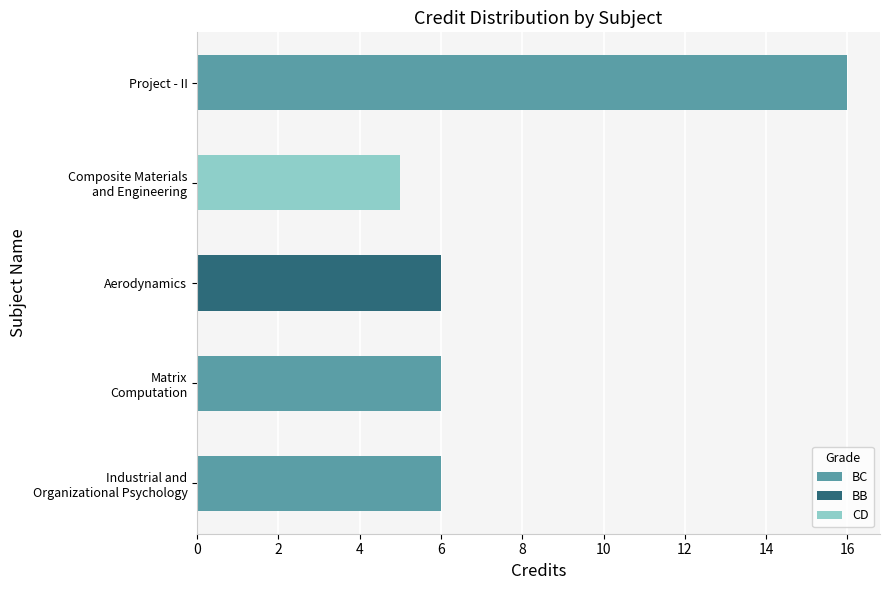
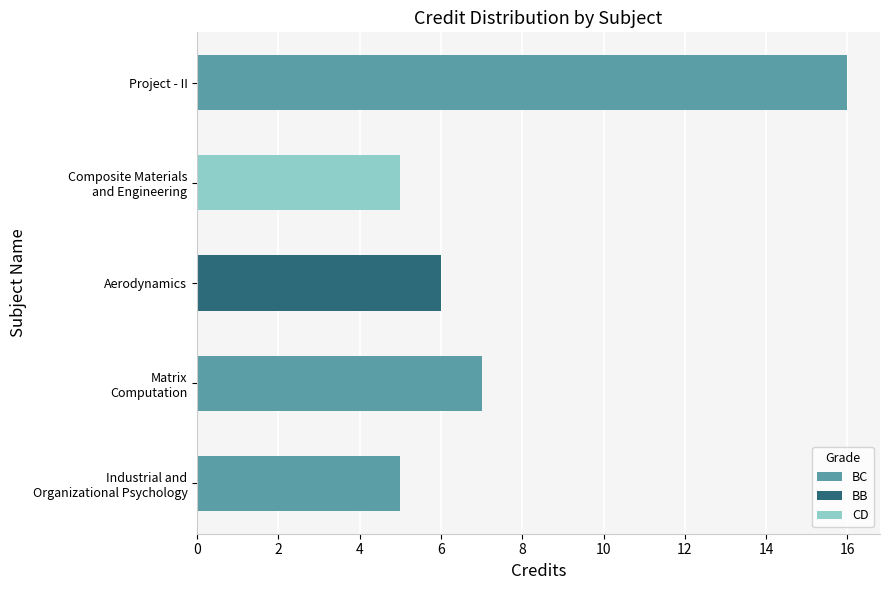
Matrix Computation: 6 -> 7
Industrial and Organizational Psychology: 6 -> 5
